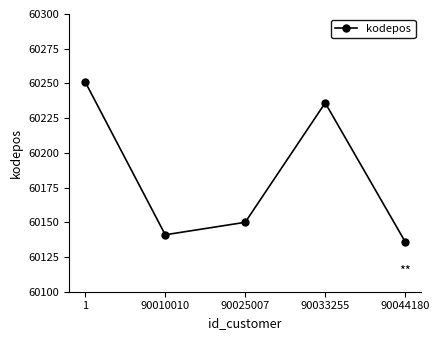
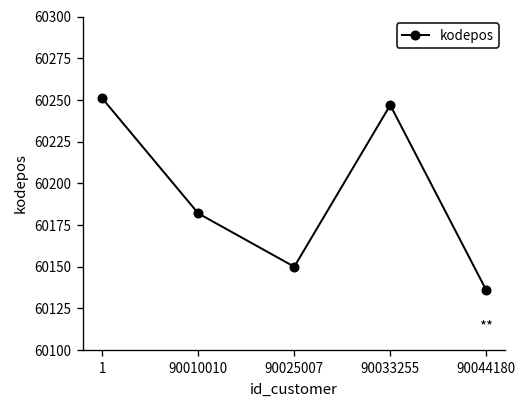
90010010: 60141 -> 60182
90033255: 60236 -> 60247
